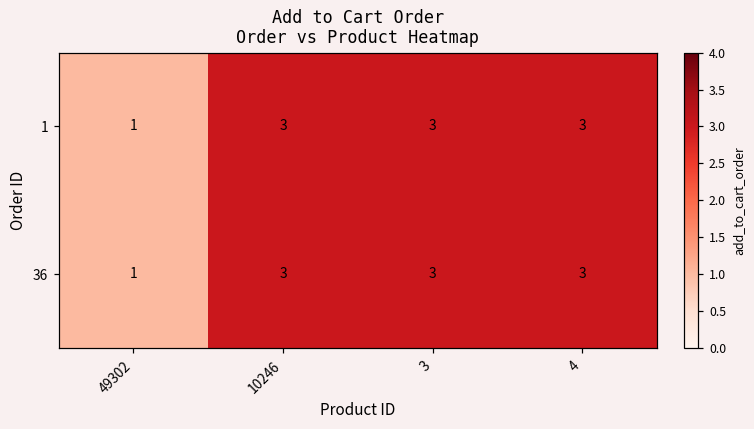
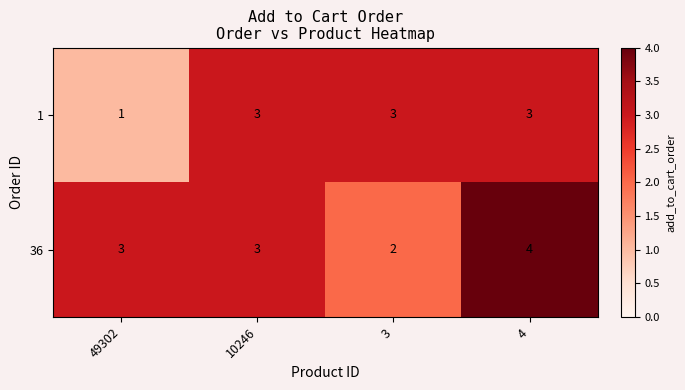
36, 49302: 1 -> 3
36, 3: 3 -> 2
36, 4: 3 -> 4
